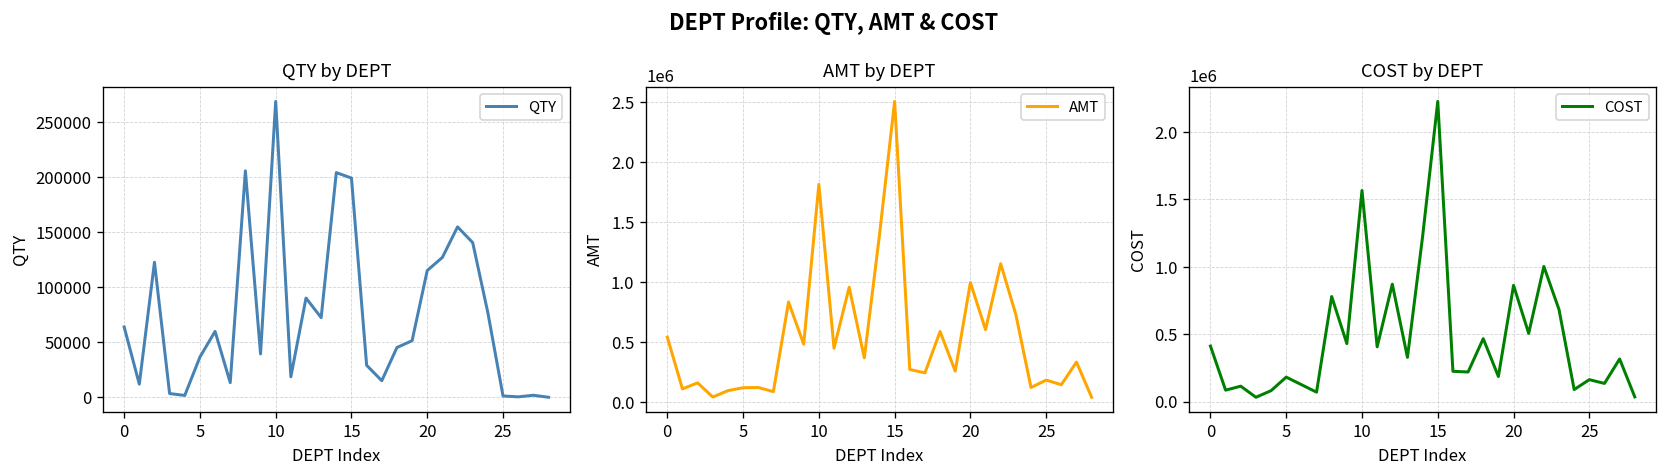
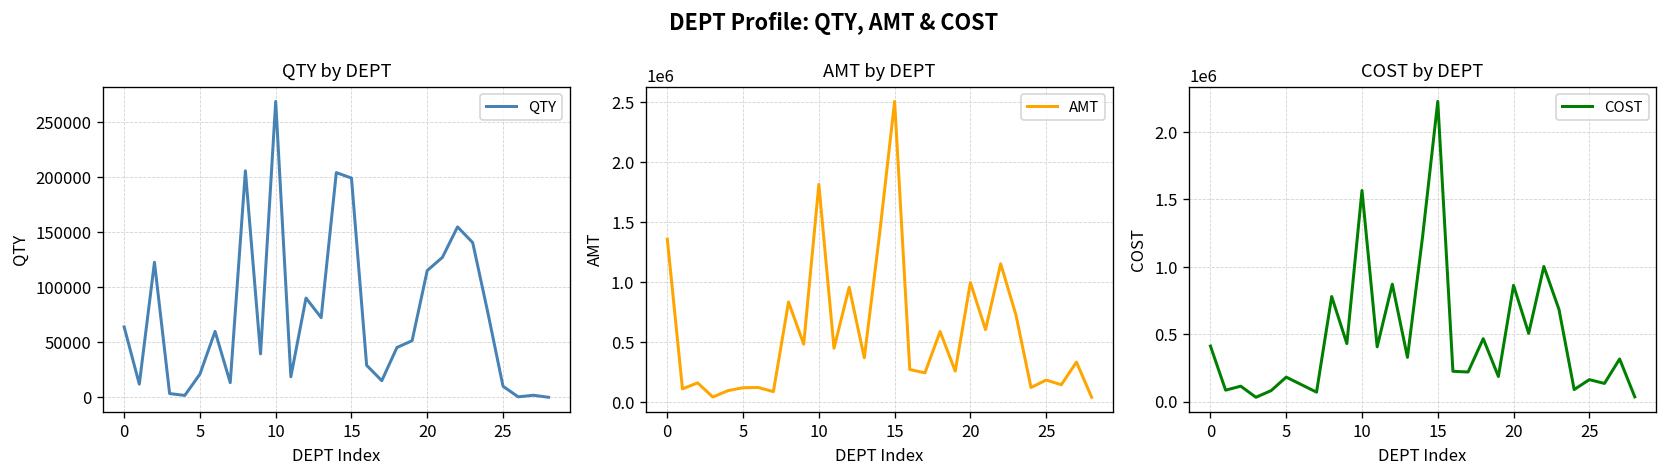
QTY by DEPT, 5: 40000 -> 20000
QTY by DEPT, 25: 0 -> 10000
AMT by DEPT, 0: 500000 -> 1400000
